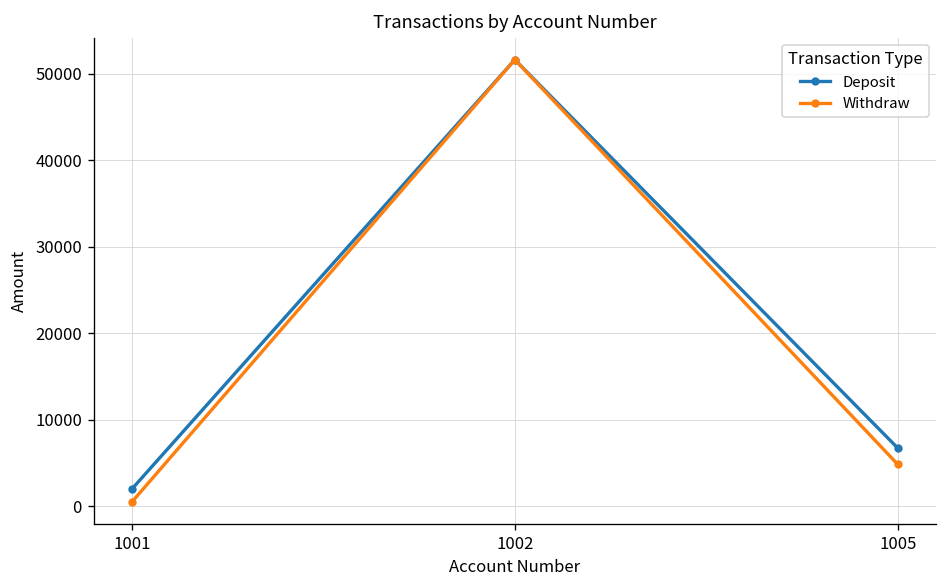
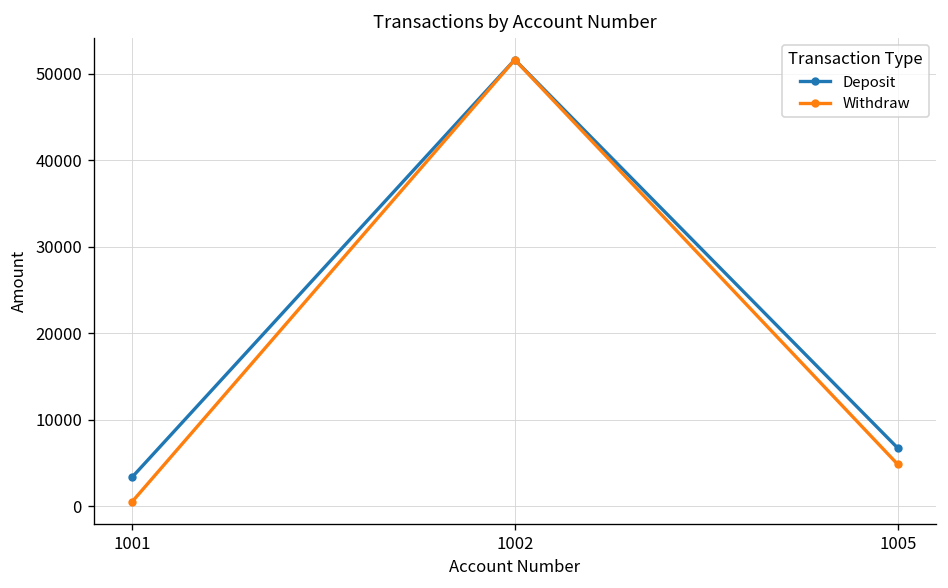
Deposit, 1001: 2000 -> 3000
